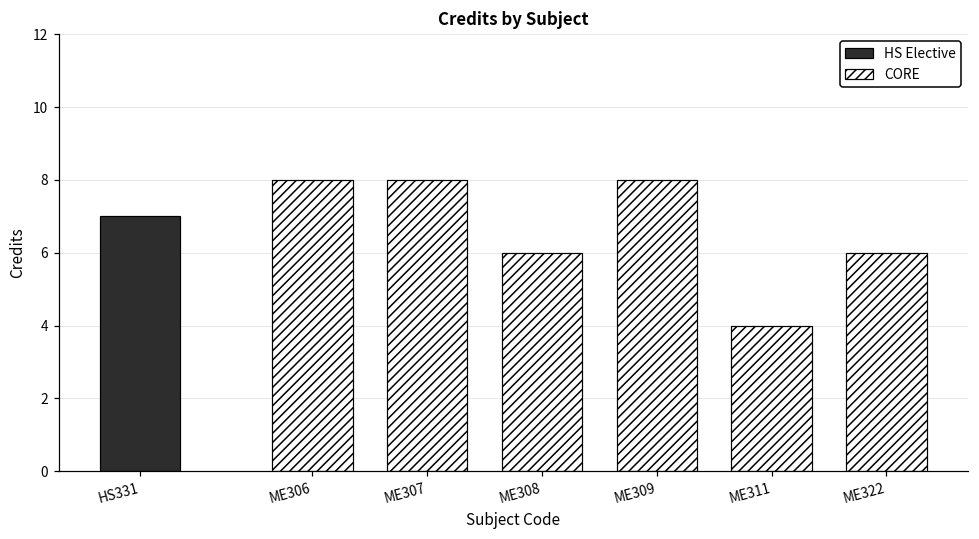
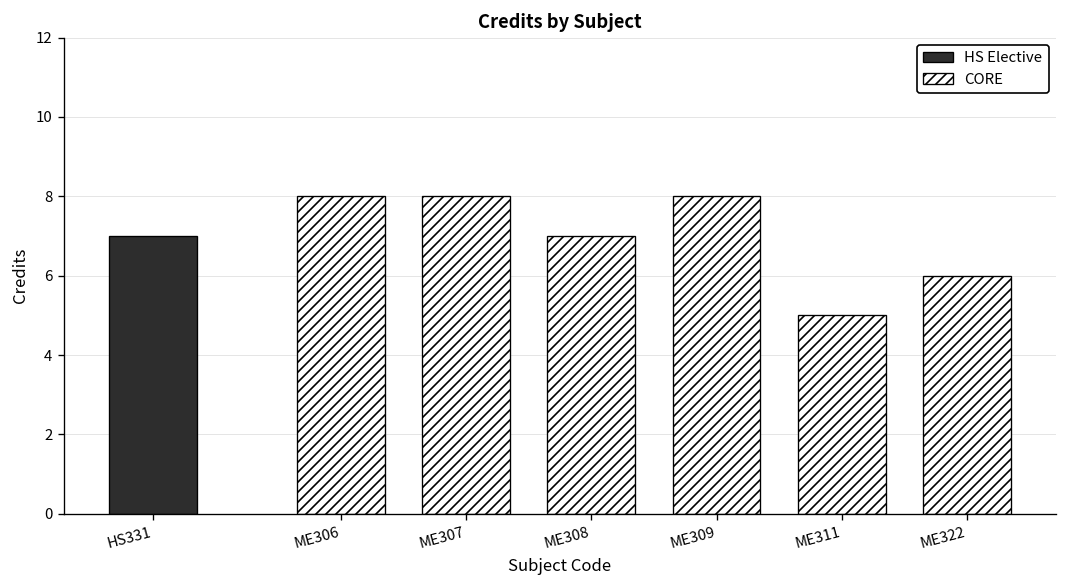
CORE, ME308: 6 -> 7
CORE, ME311: 4 -> 5
